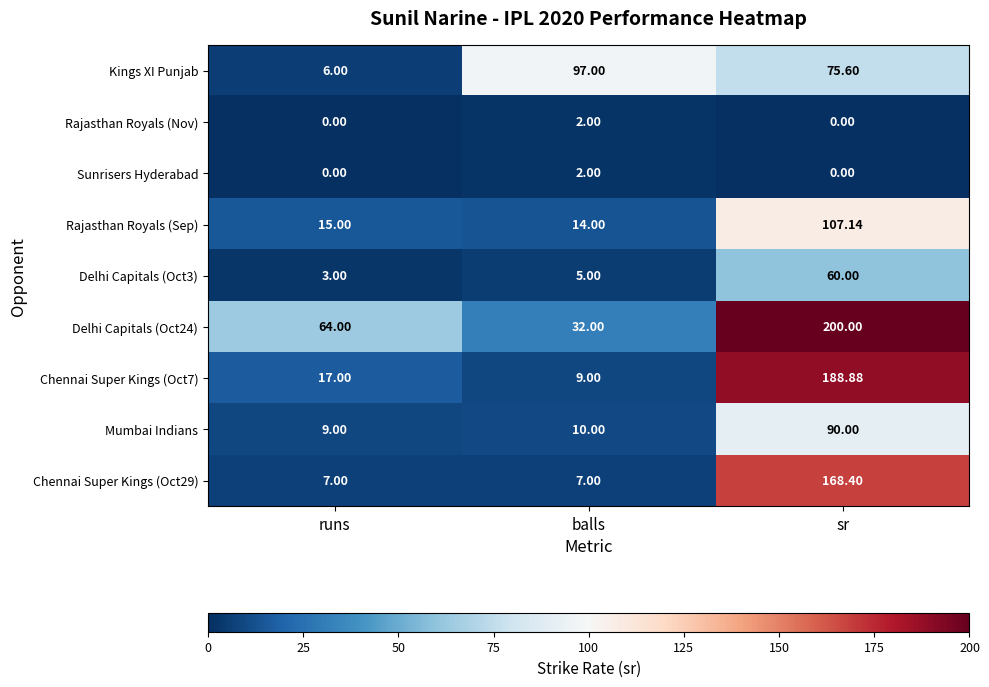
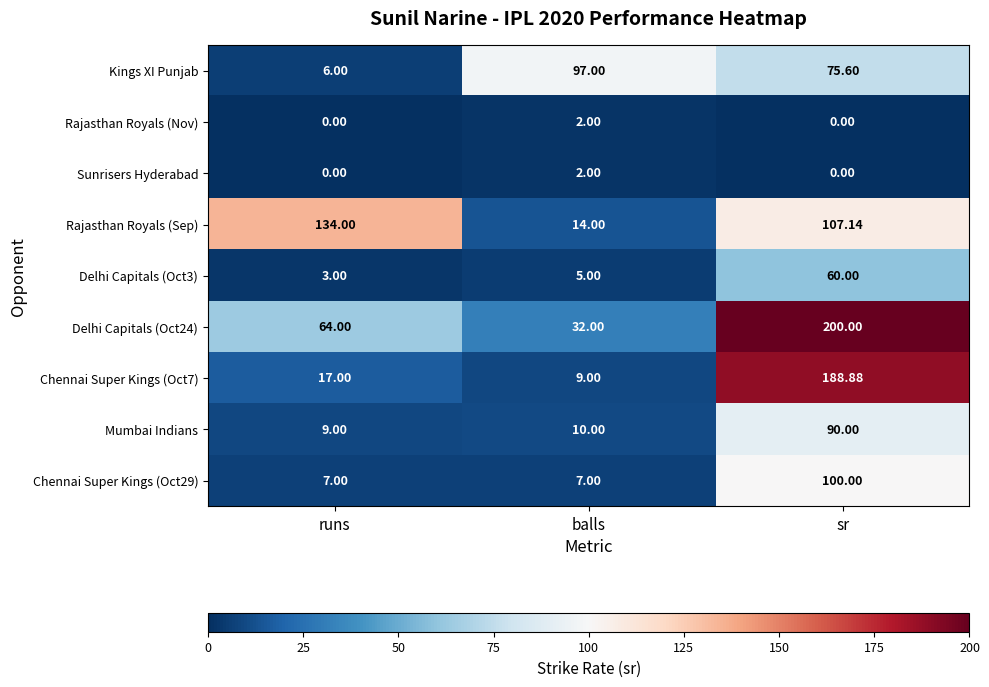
Rajasthan Royals (Sep), runs: 15.00 -> 134.00
Chennai Super Kings (Oct29), sr: 168.40 -> 100.00
